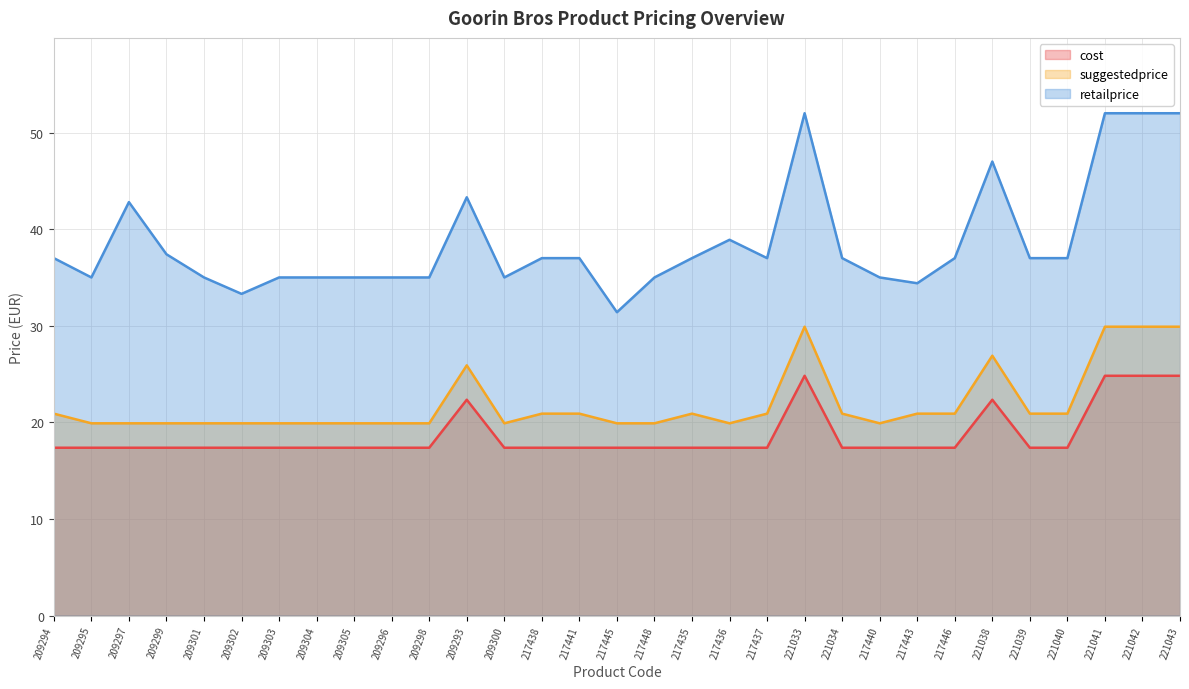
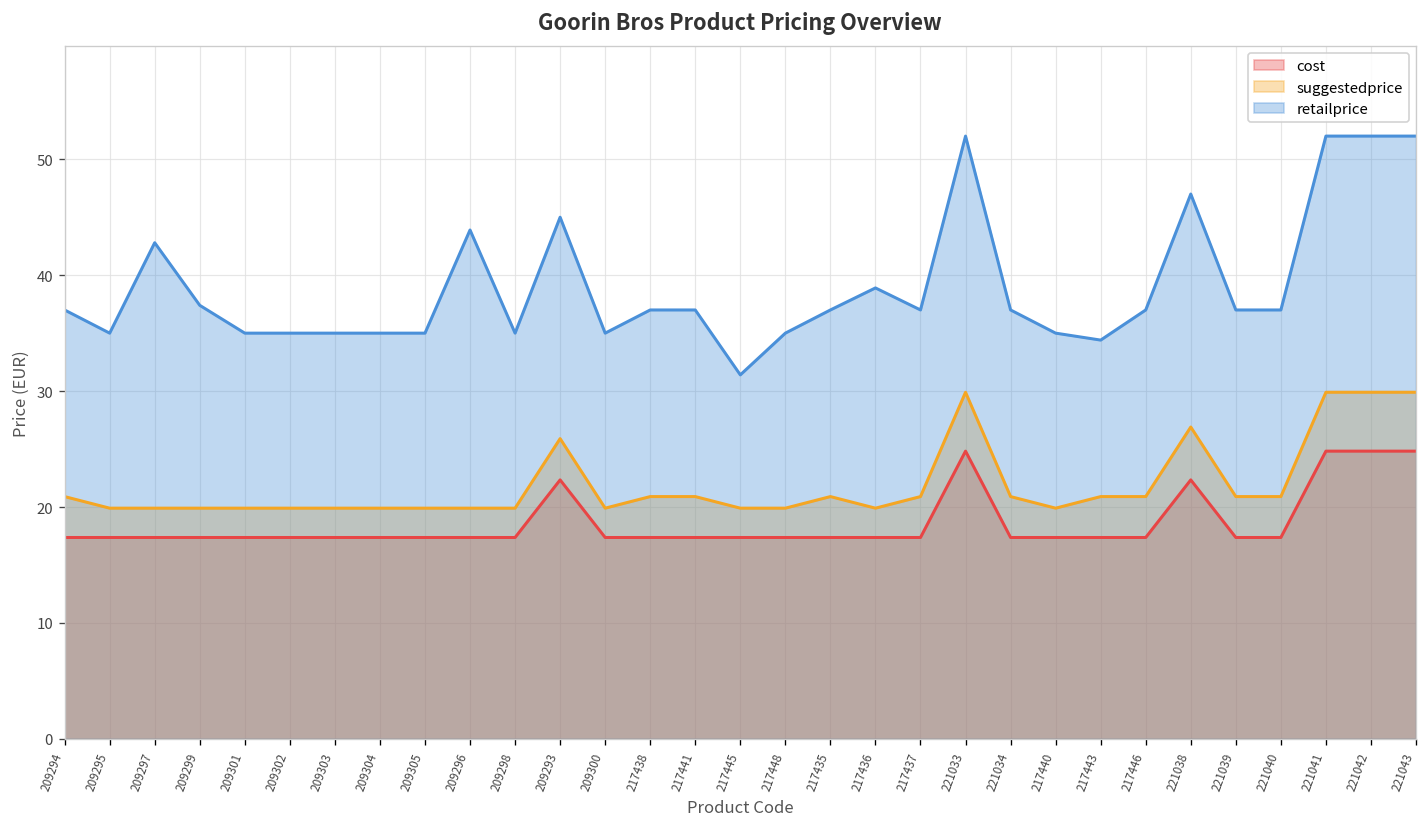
retailprice, 209302: 33 -> 35
retailprice, 209296: 35 -> 44
retailprice, 209293: 43 -> 45
